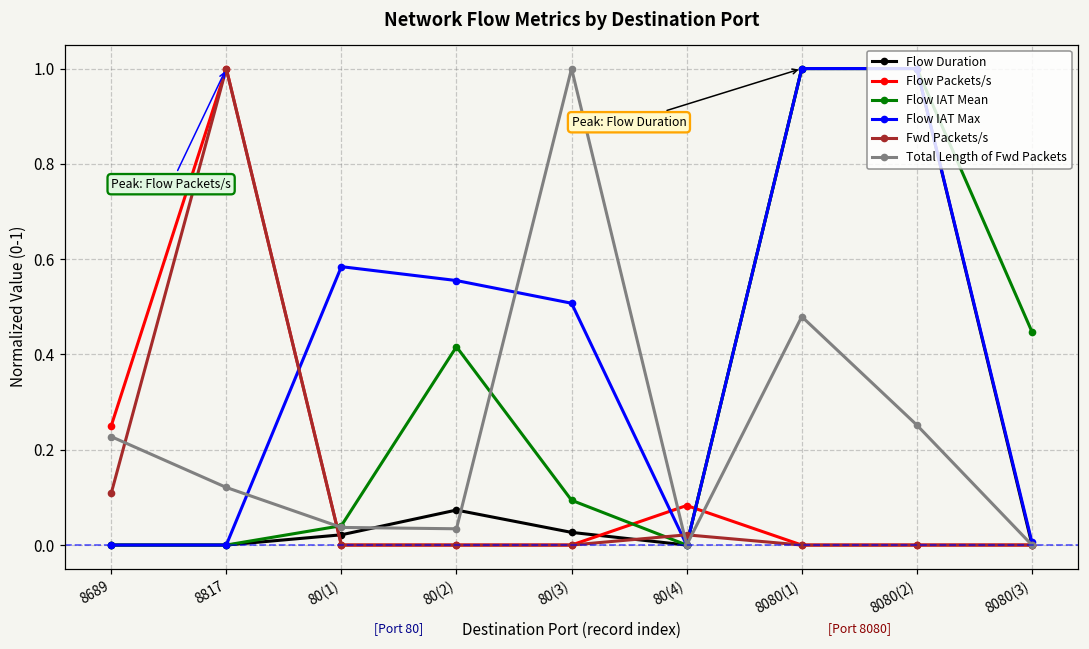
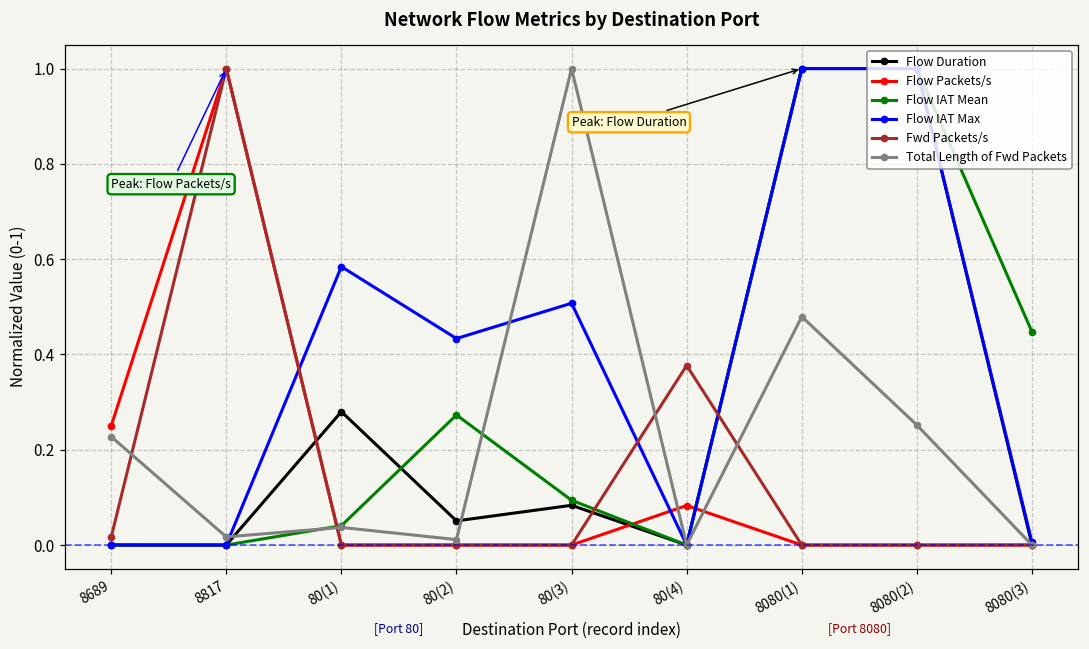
Fwd Packets/s, 8689: 0.11 -> 0.02
Total Length of Fwd Packets, 8817: 0.12 -> 0.02
Flow Duration, 80(1): 0.02 -> 0.28
Flow Duration, 80(2): 0.07 -> 0.05
Flow IAT Mean, 80(2): 0.42 -> 0.27
Flow IAT Max, 80(2): 0.56 -> 0.43
Total Length of Fwd Packets, 80(2): 0.03 -> 0.01
Flow Duration, 80(3): 0.03 -> 0.08
Fwd Packets/s, 80(4): 0.02 -> 0.38
